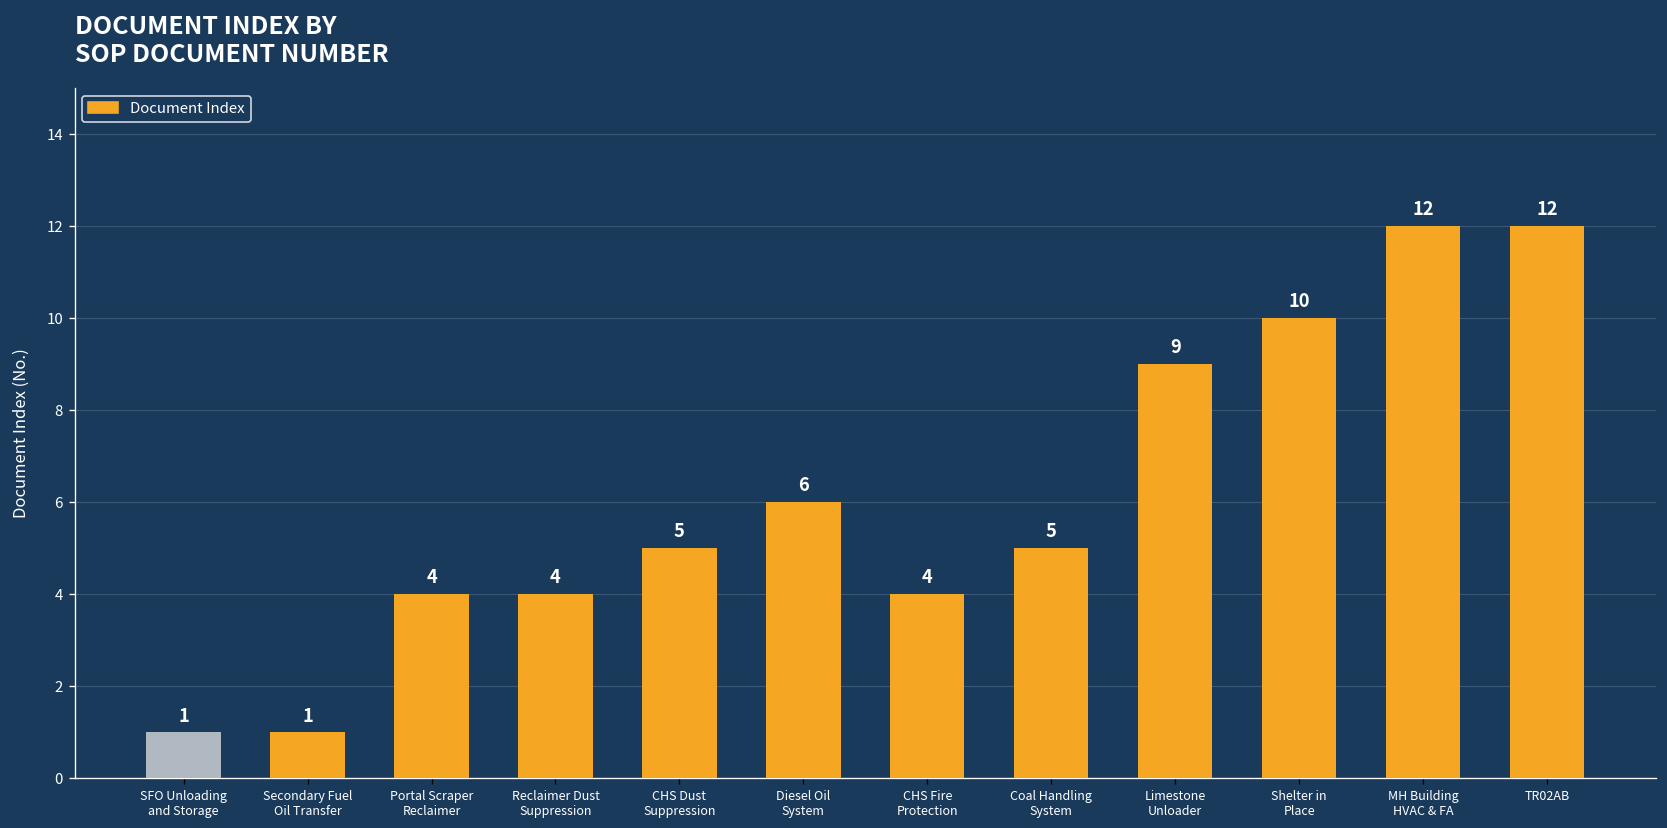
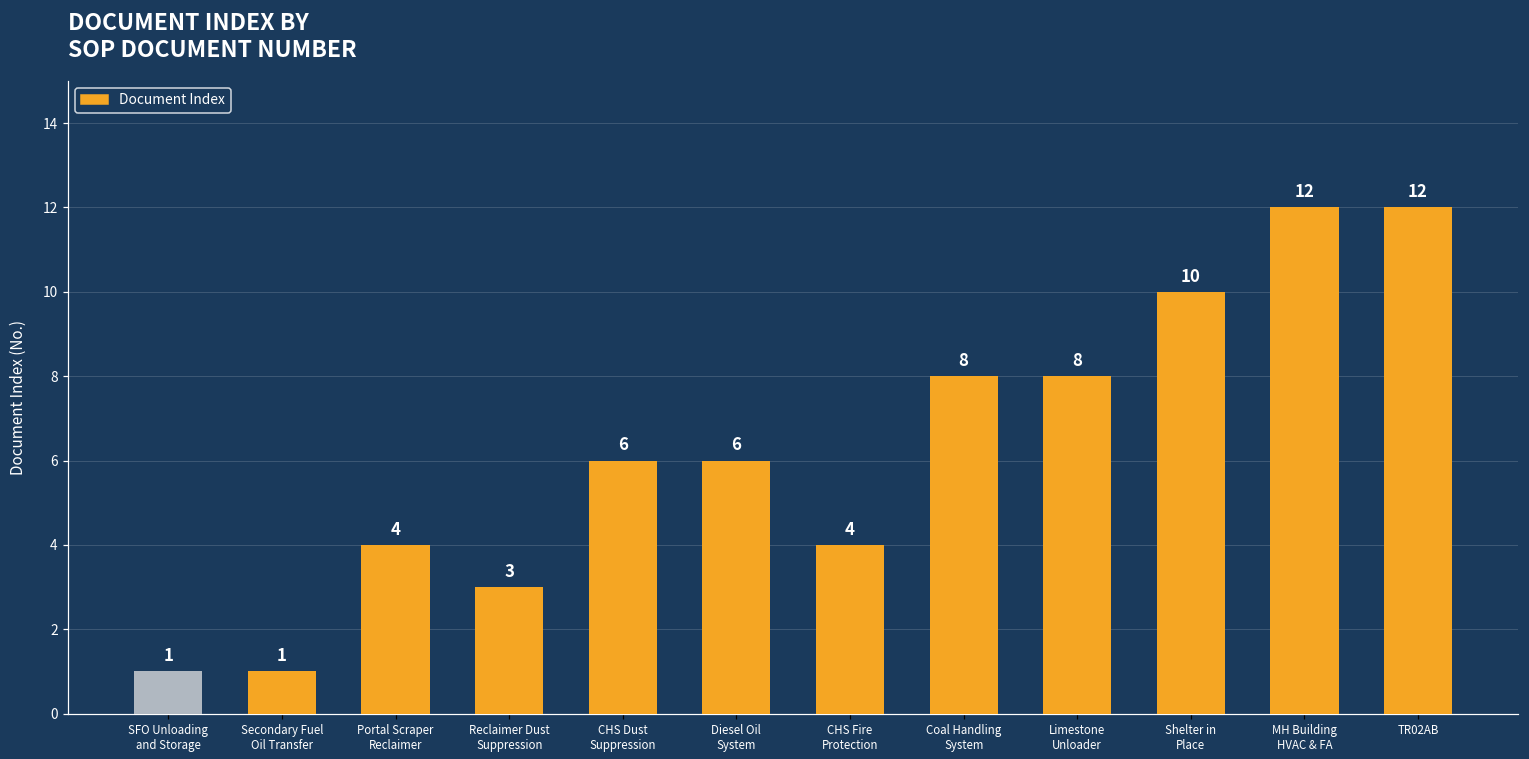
Reclaimer Dust Suppression: 4 -> 3
CHS Dust Suppression: 5 -> 6
Coal Handling System: 5 -> 8
Limestone Unloader: 9 -> 8
